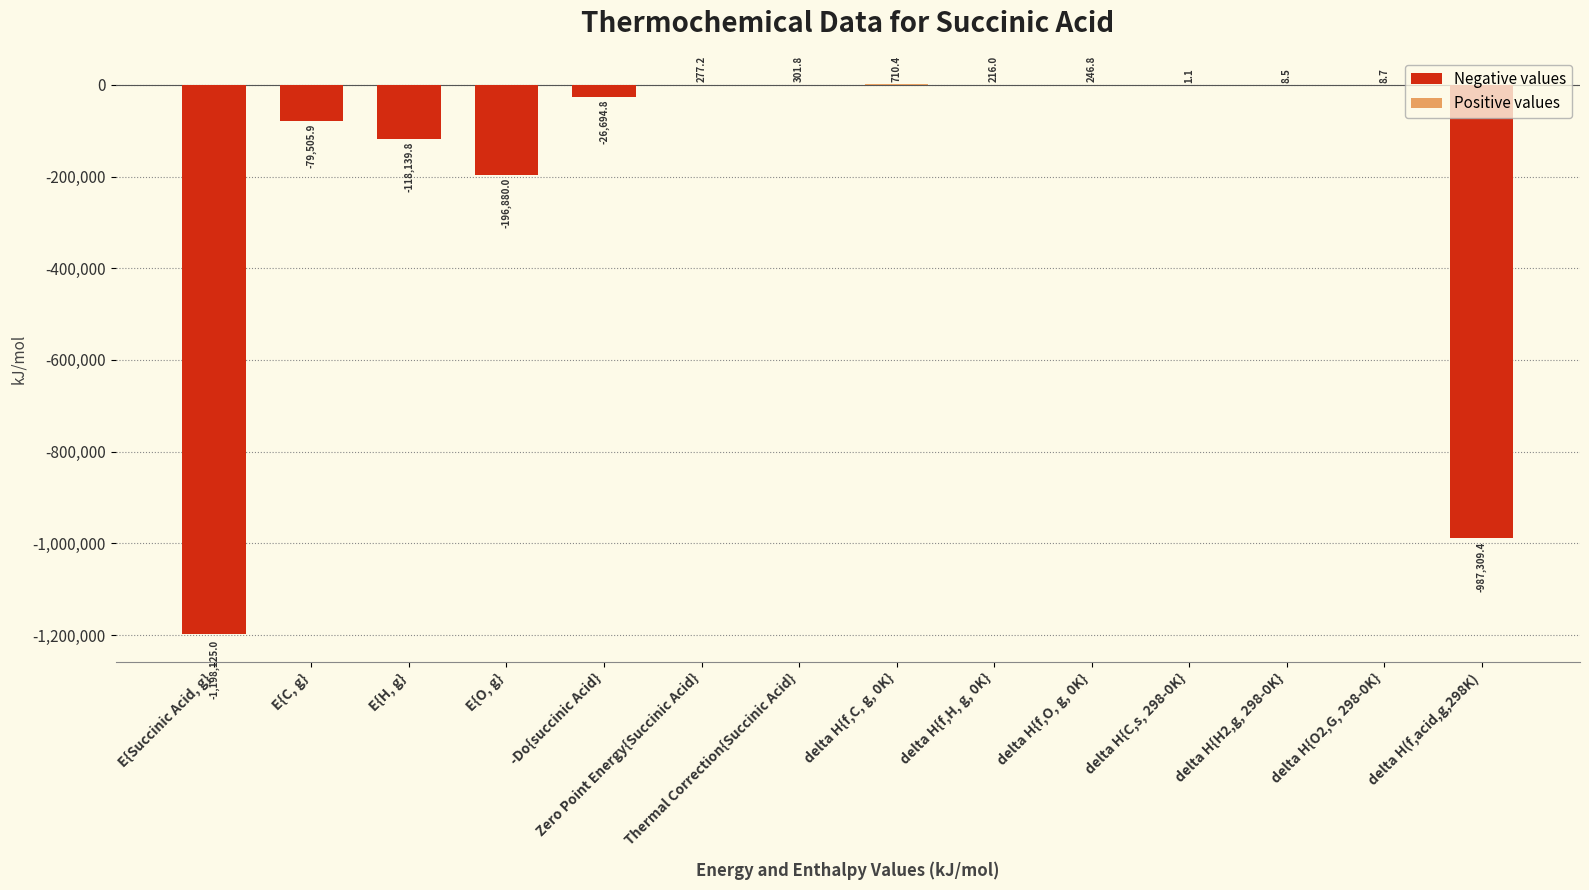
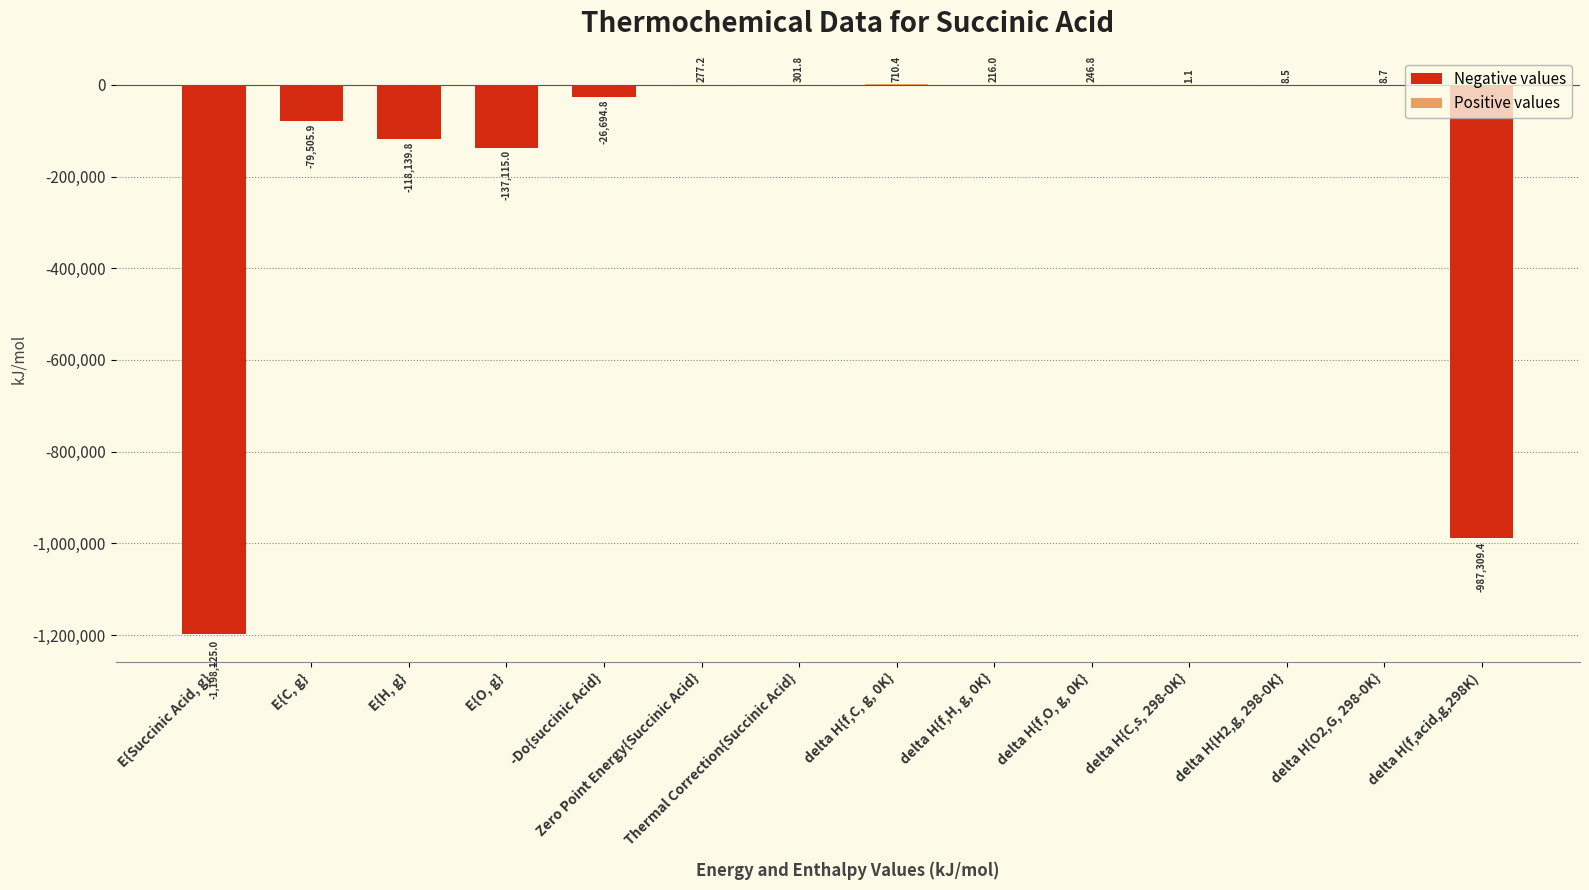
E{O, g}: -196,880.0 -> -137,115.0
